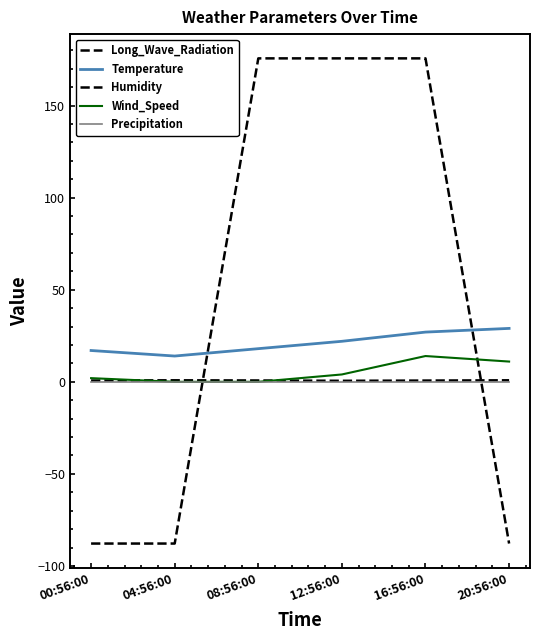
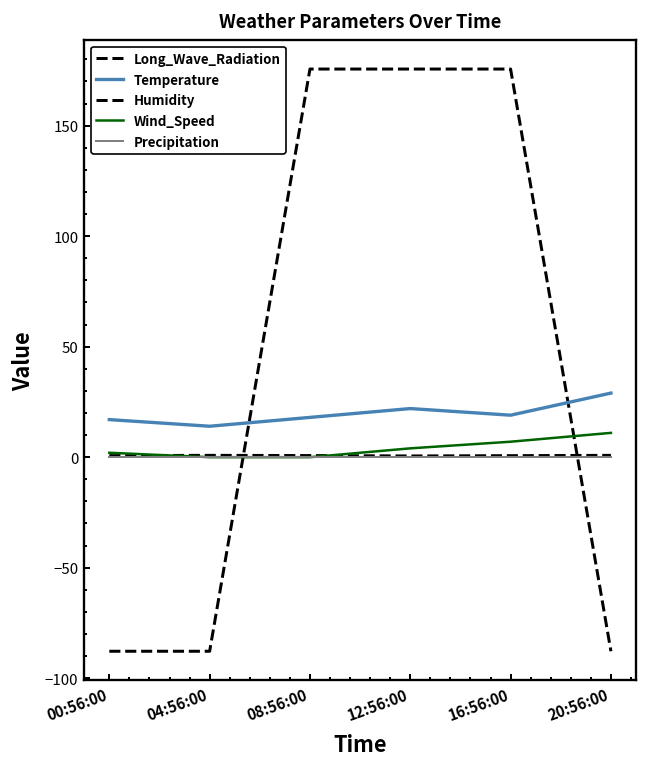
Temperature, 16:56:00: 27 -> 19
Wind_Speed, 16:56:00: 14 -> 7
